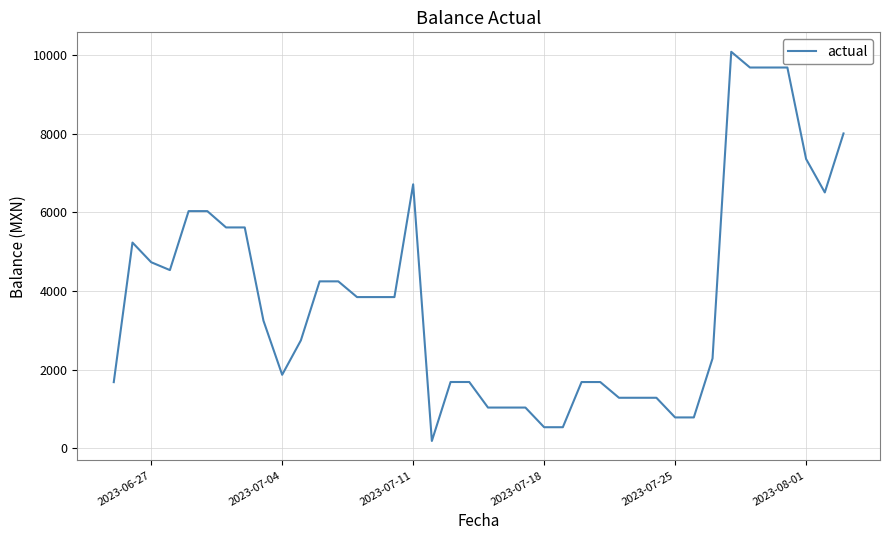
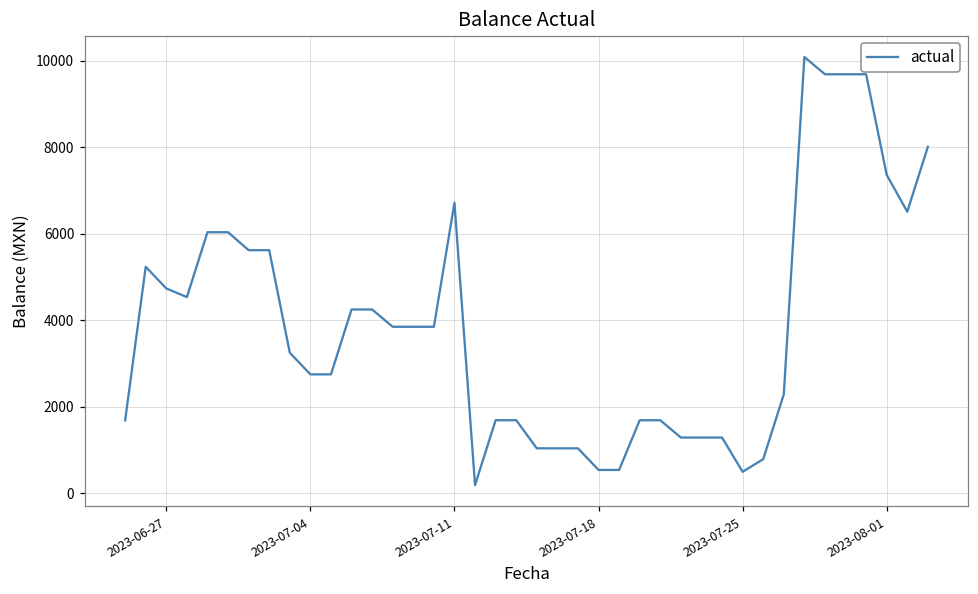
2023-07-04: 1900 -> 2700
2023-07-25: 800 -> 500
